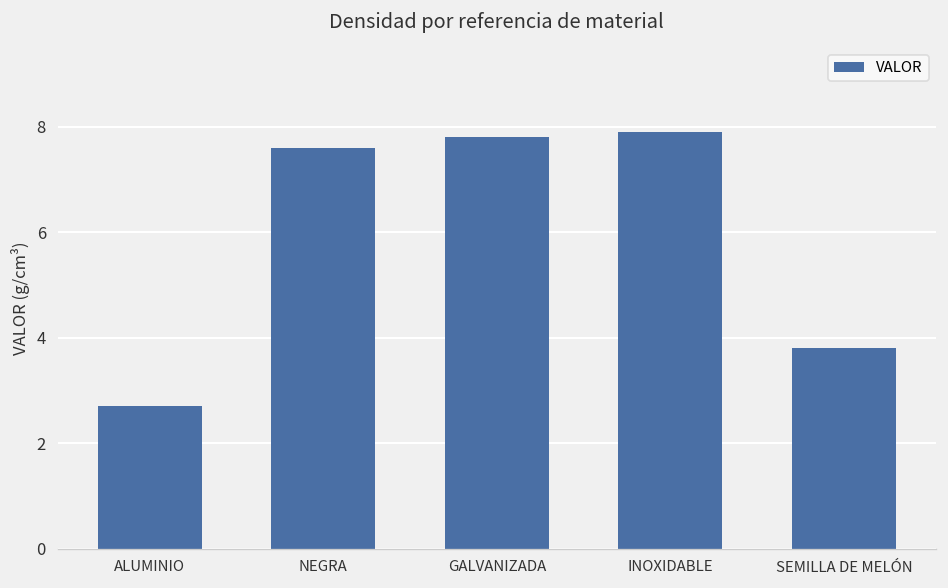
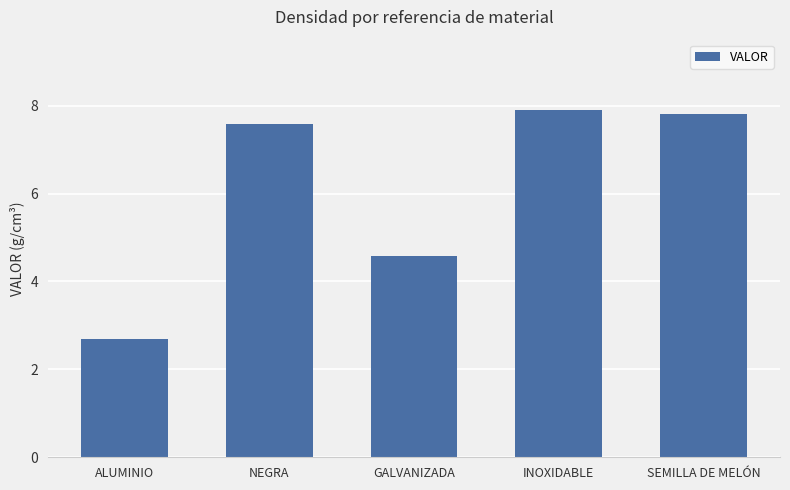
GALVANIZADA: 7.8 -> 4.6
SEMILLA DE MELÓN: 3.8 -> 7.8
